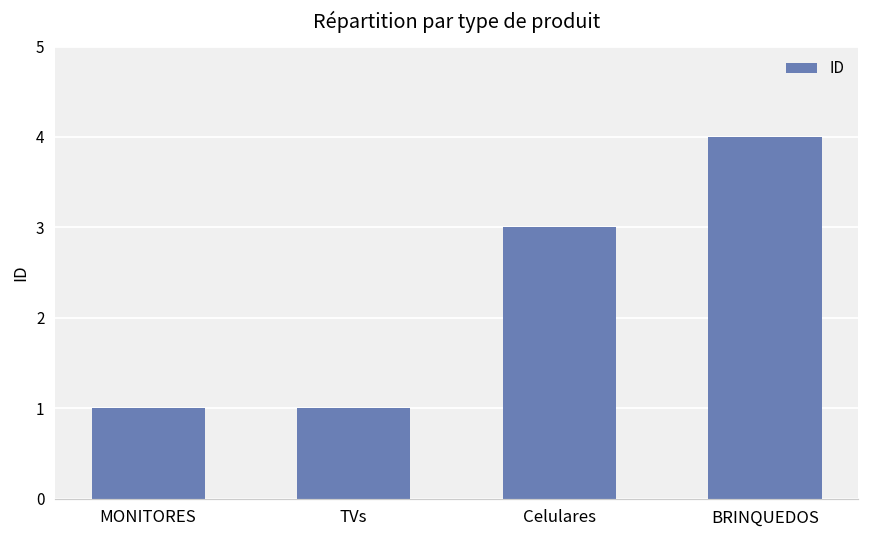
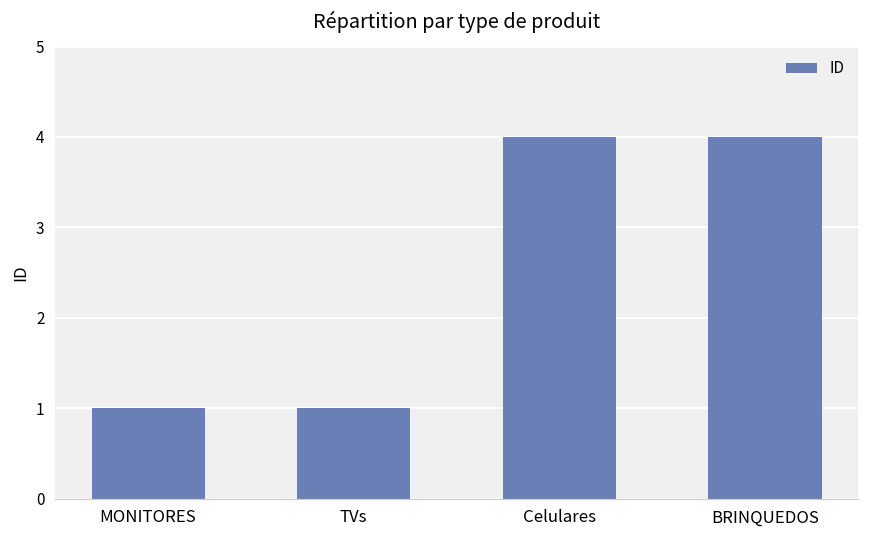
Celulares: 3 -> 4
